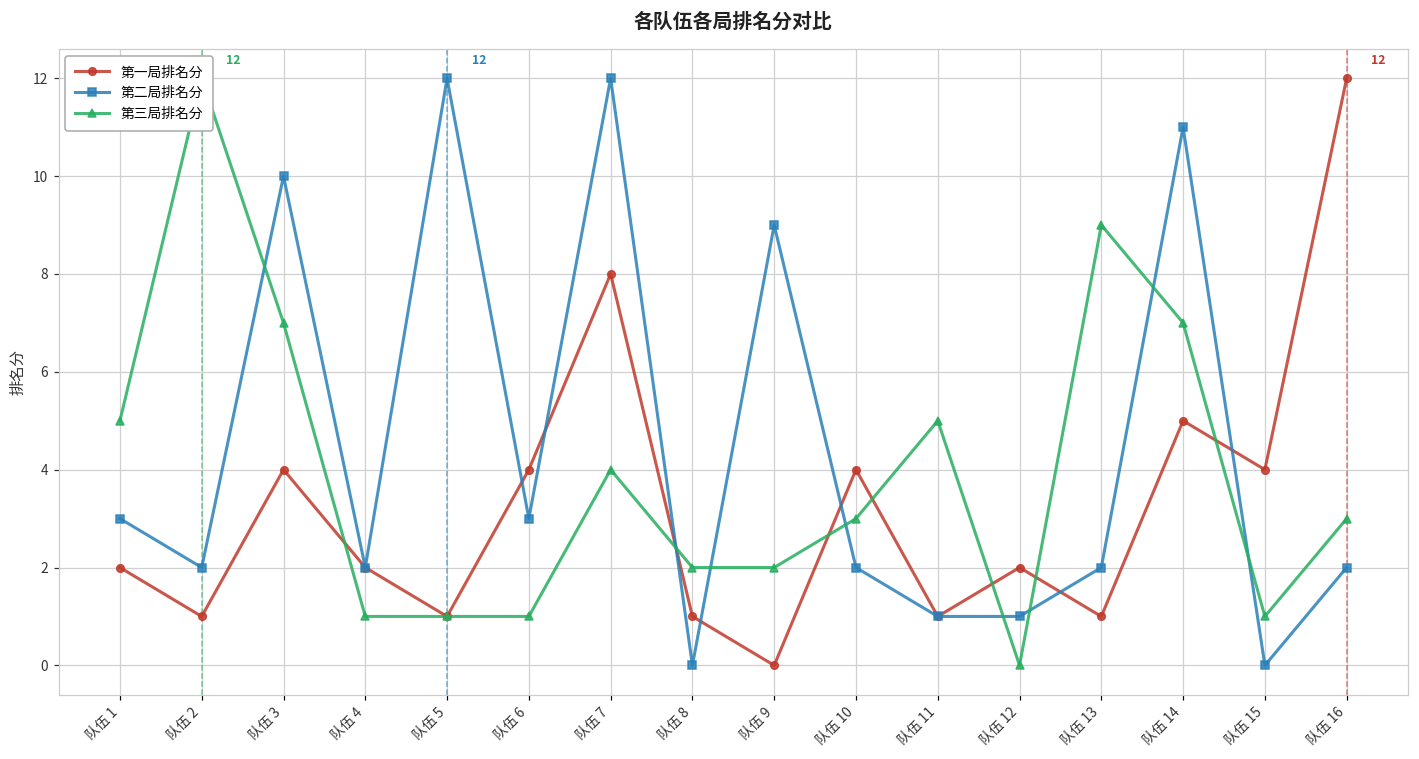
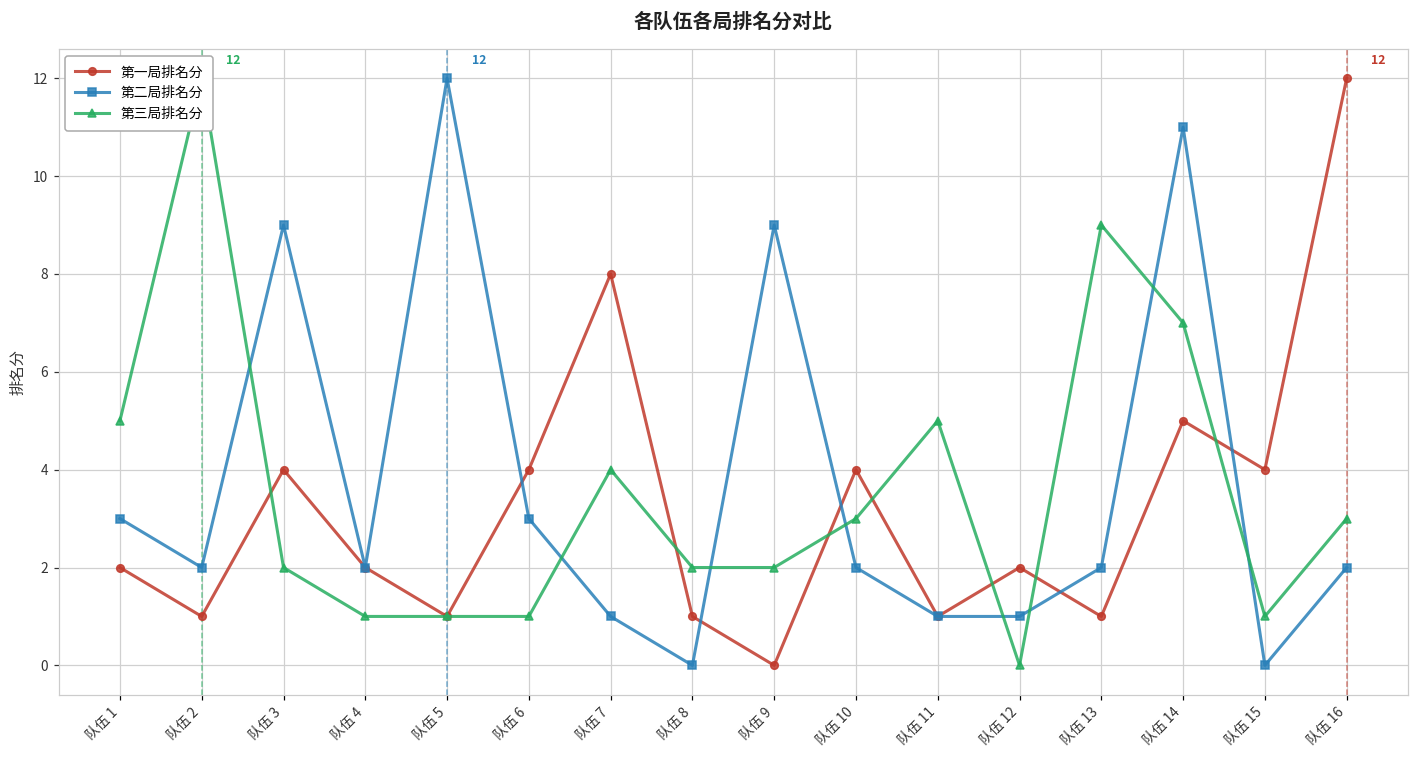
第二局排名分, 队伍 3: 10 -> 9
第三局排名分, 队伍 3: 7 -> 2
第二局排名分, 队伍 7: 12 -> 1
